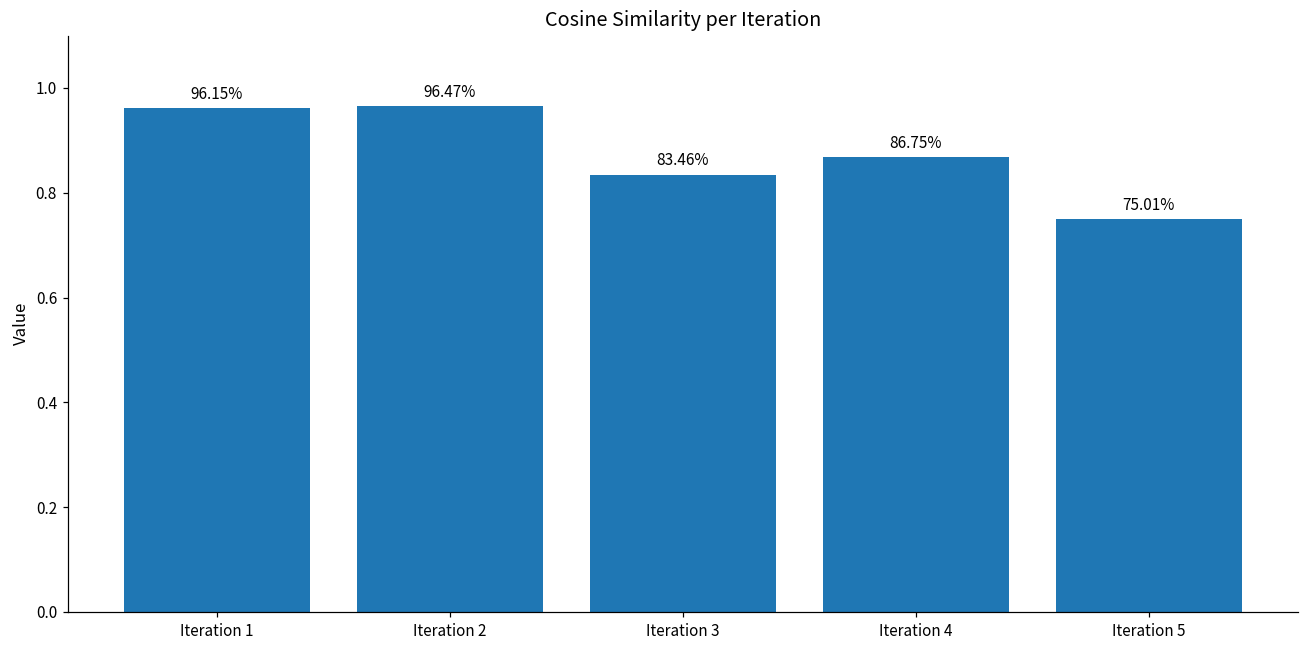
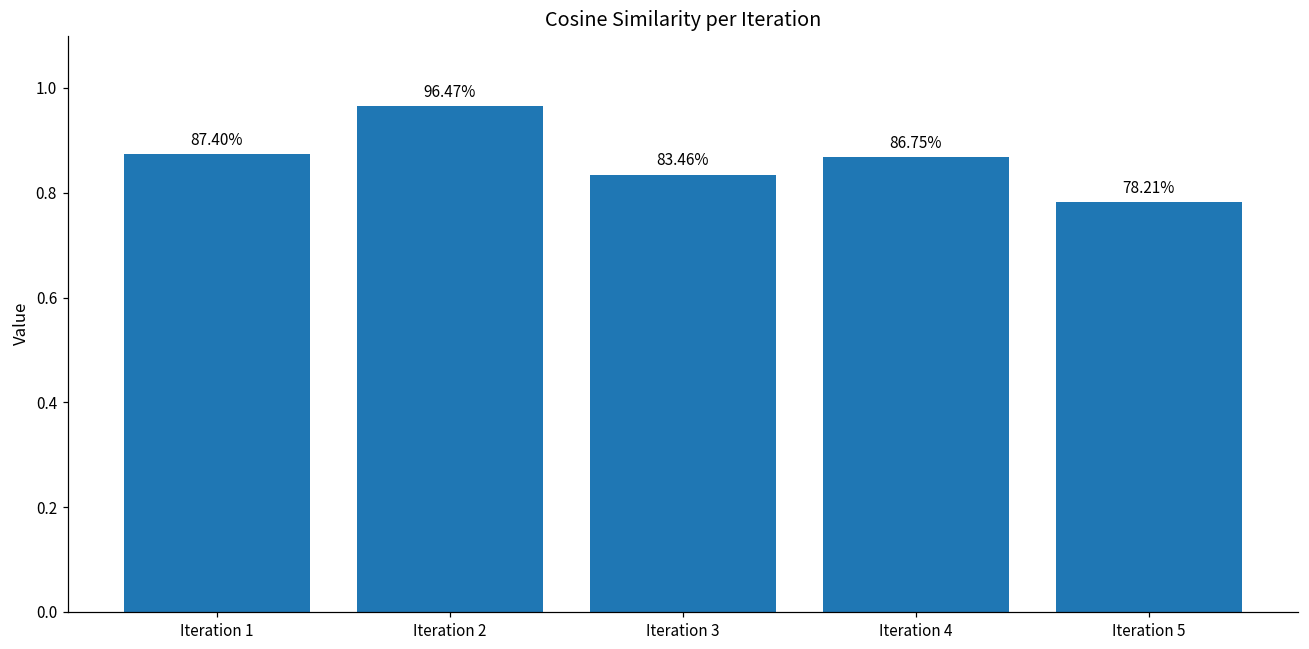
Iteration 1: 96.15% -> 87.40%
Iteration 5: 75.01% -> 78.21%
